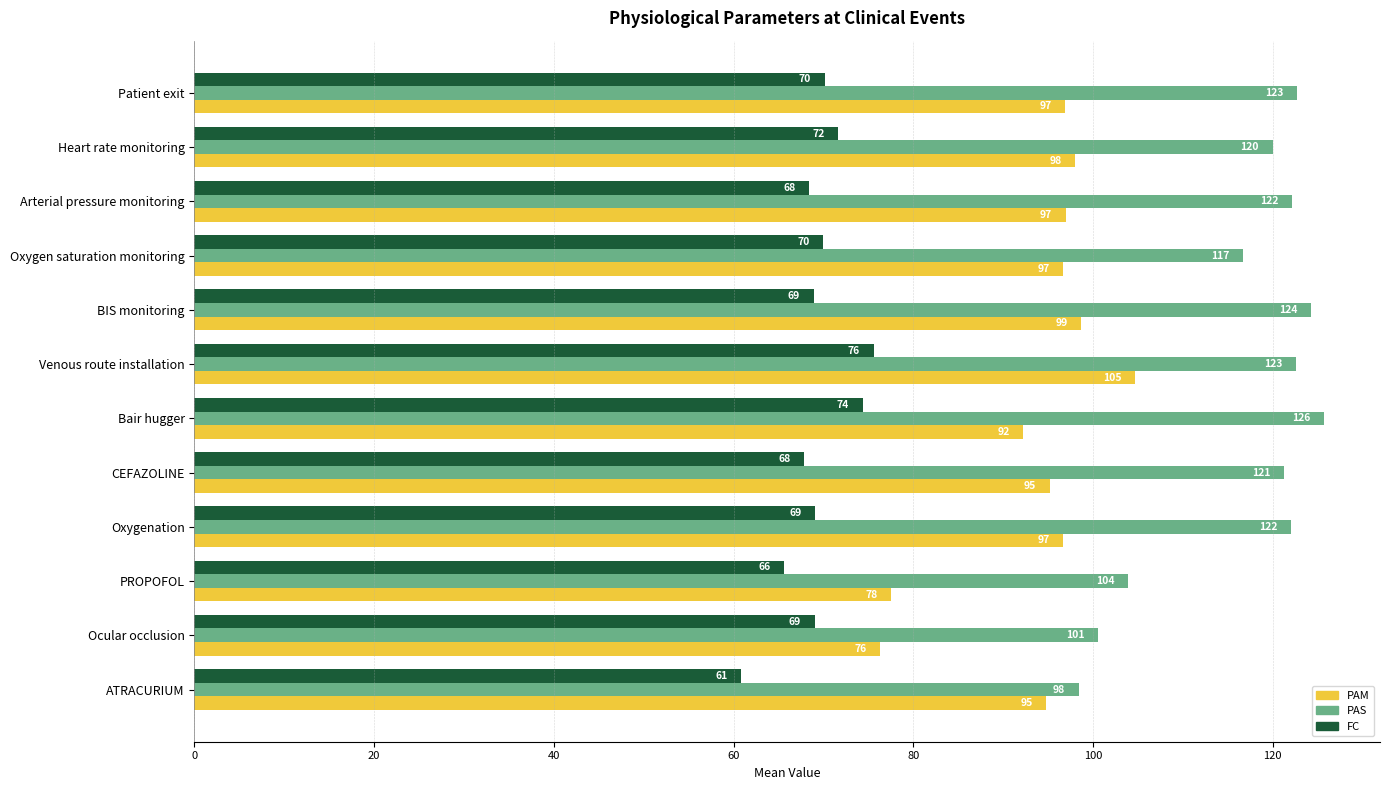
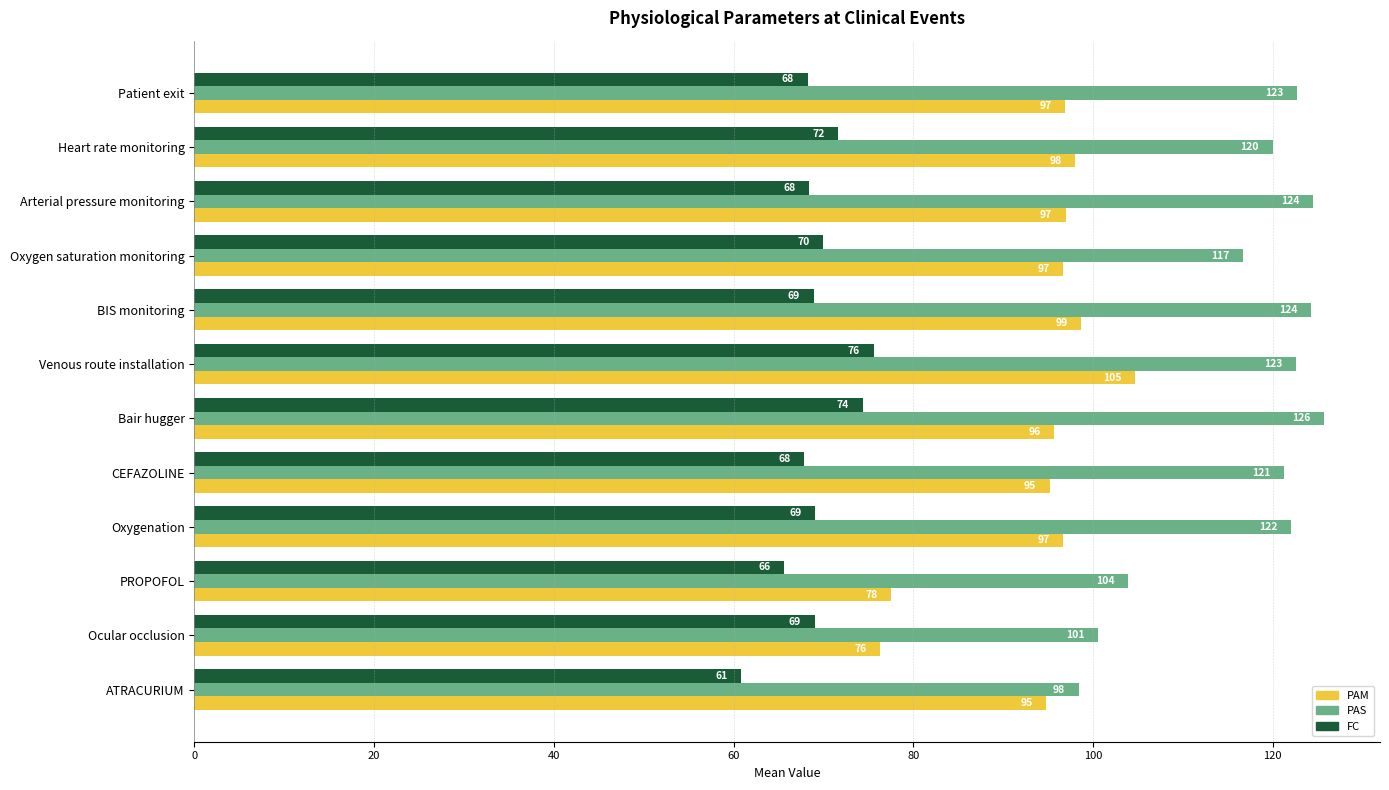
FC, Patient exit: 70 -> 68
PAS, Arterial pressure monitoring: 122 -> 124
PAM, Bair hugger: 92 -> 96
